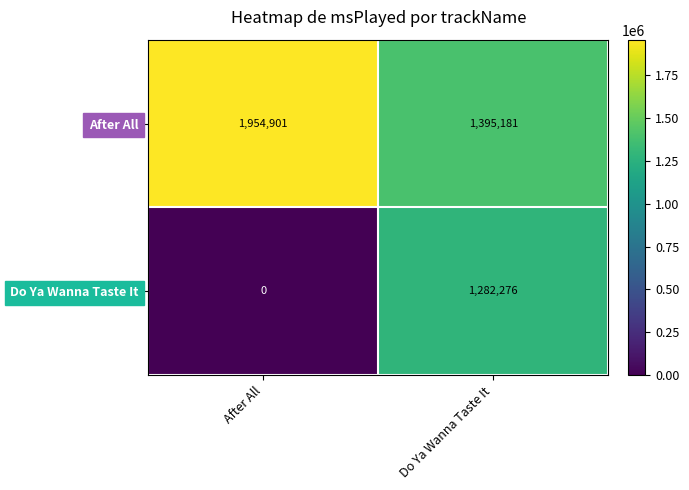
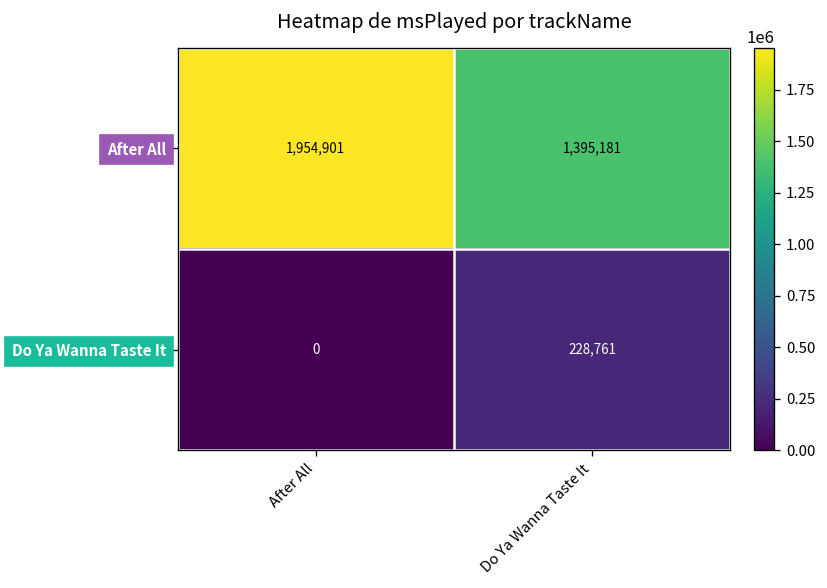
Do Ya Wanna Taste It, Do Ya Wanna Taste It: 1,282,276 -> 228,761
